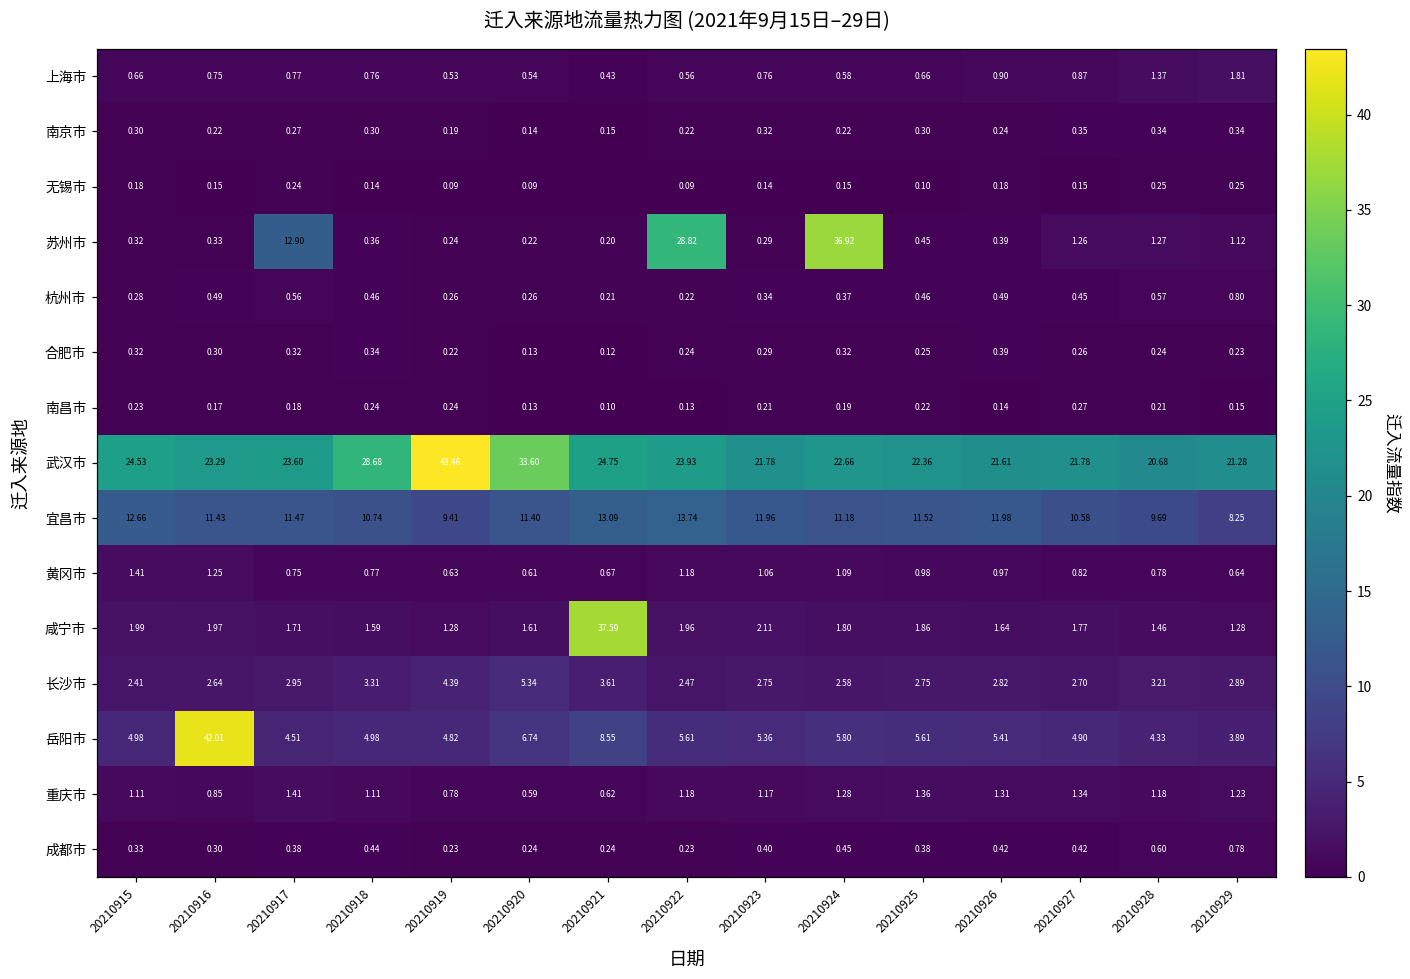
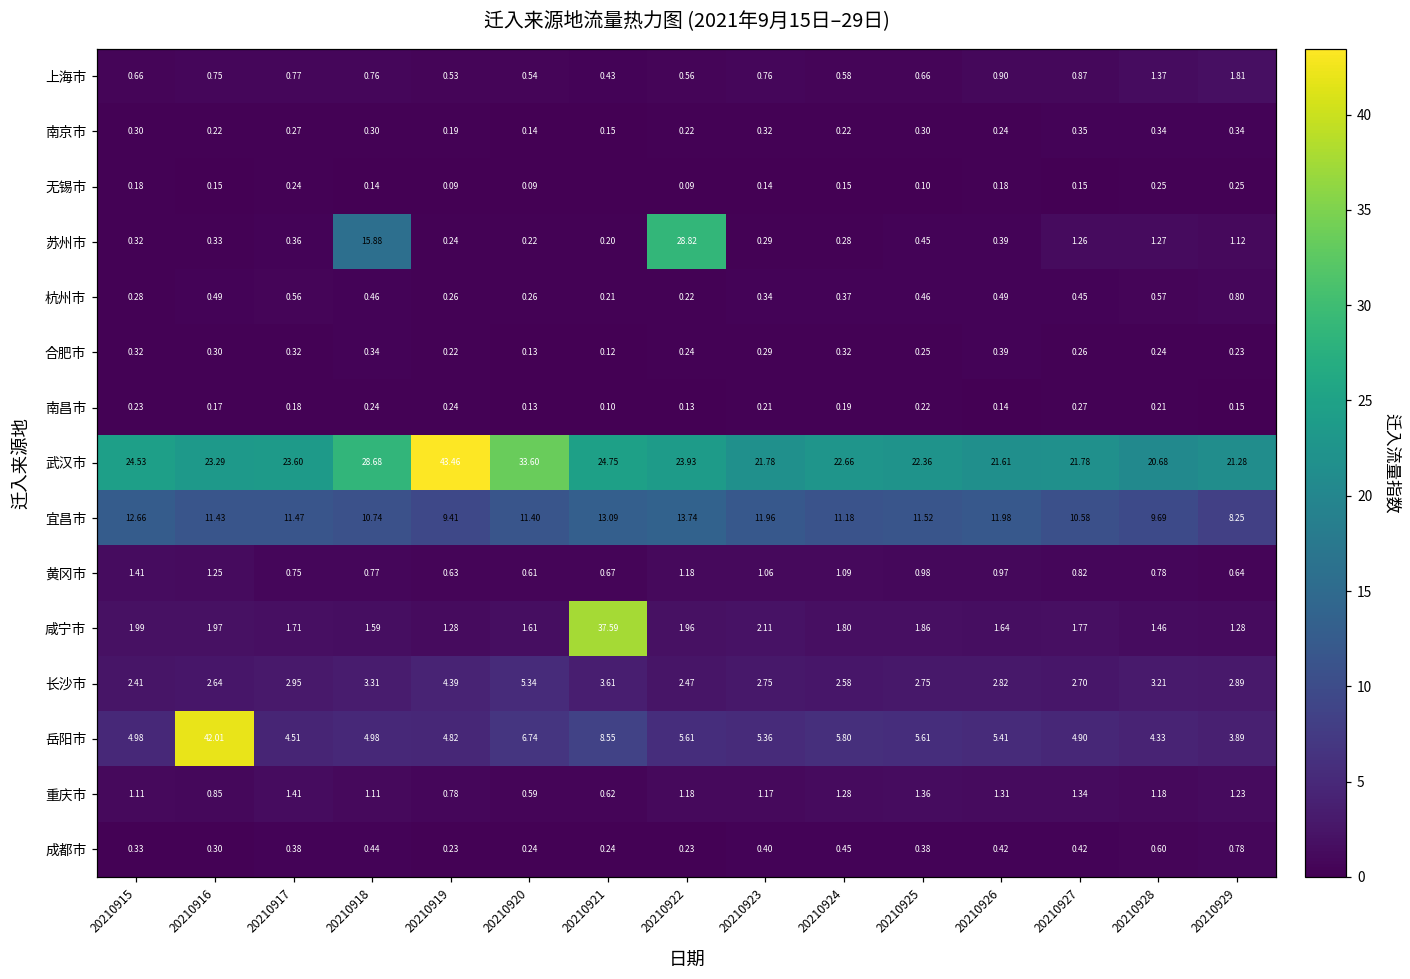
苏州市, 20210917: 12.90 -> 0.36
苏州市, 20210918: 0.36 -> 15.88
苏州市, 20210924: 36.92 -> 0.28
